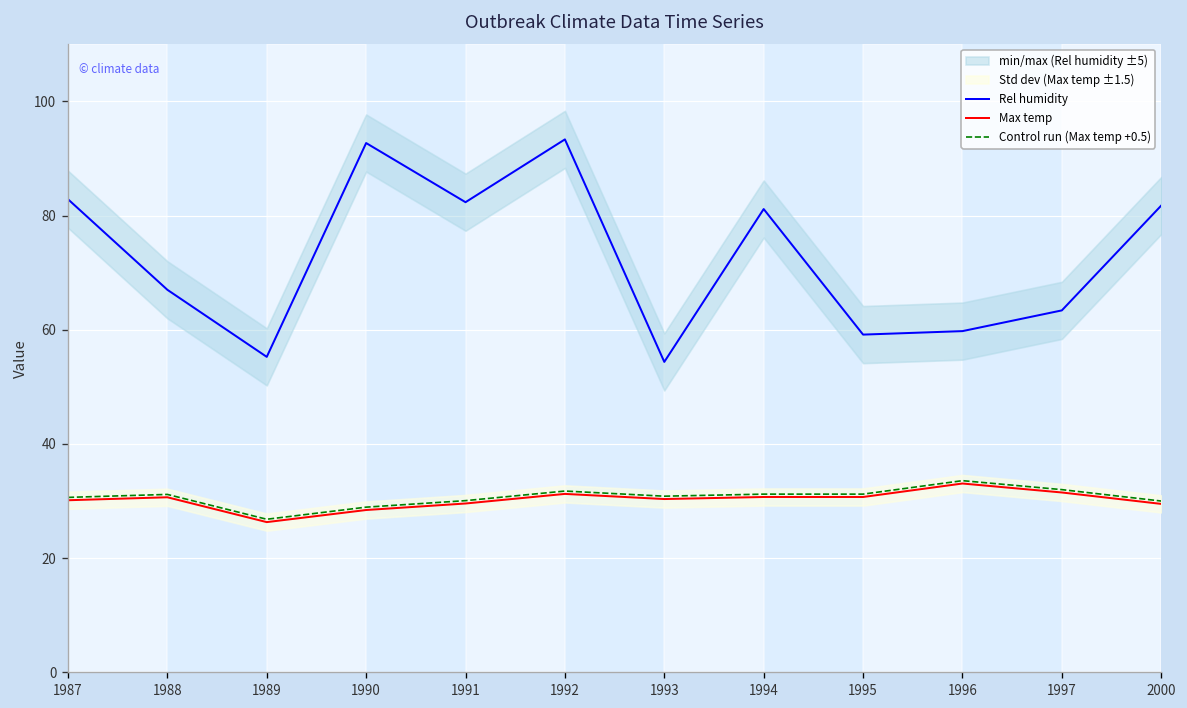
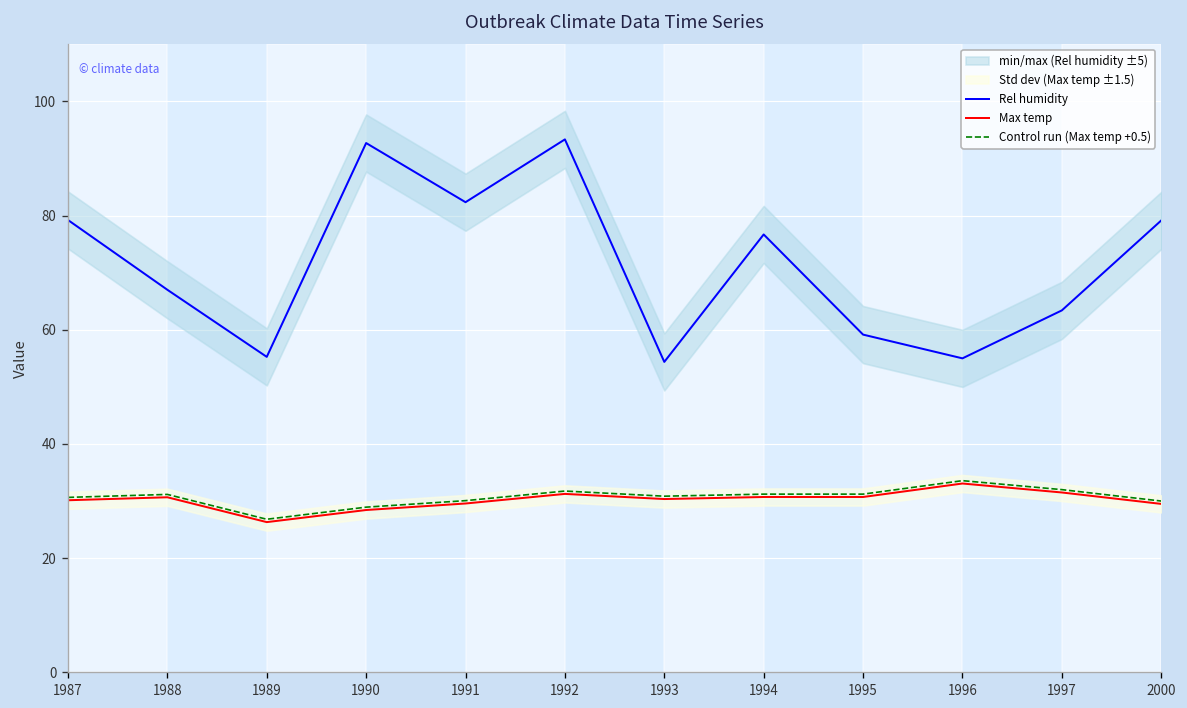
Rel humidity, 1987: 83 -> 79
Rel humidity, 1994: 81 -> 77
Rel humidity, 1996: 60 -> 55
Rel humidity, 2000: 82 -> 79
